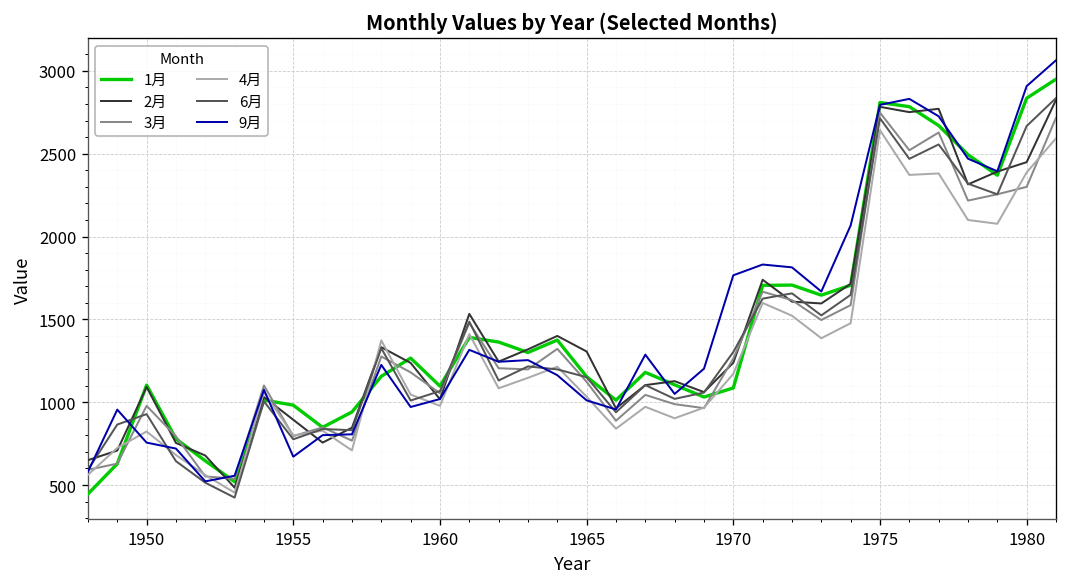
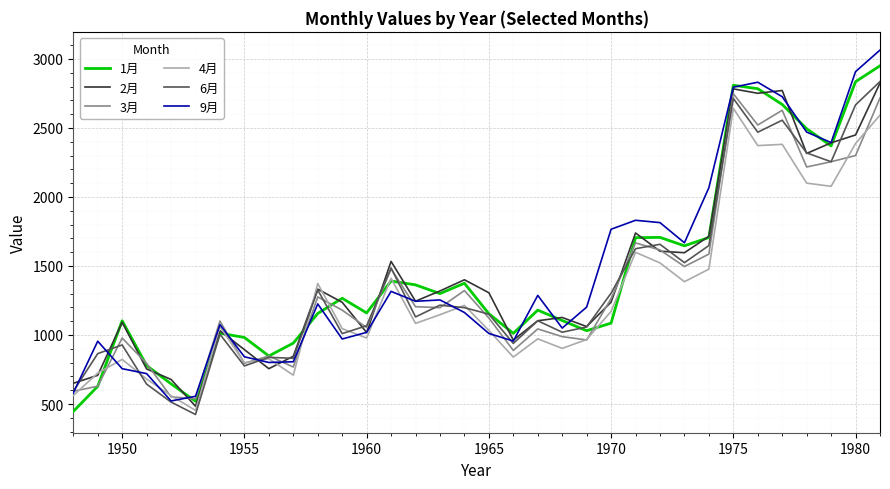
9月, 1955: 670 -> 840
1月, 1960: 1100 -> 1160
